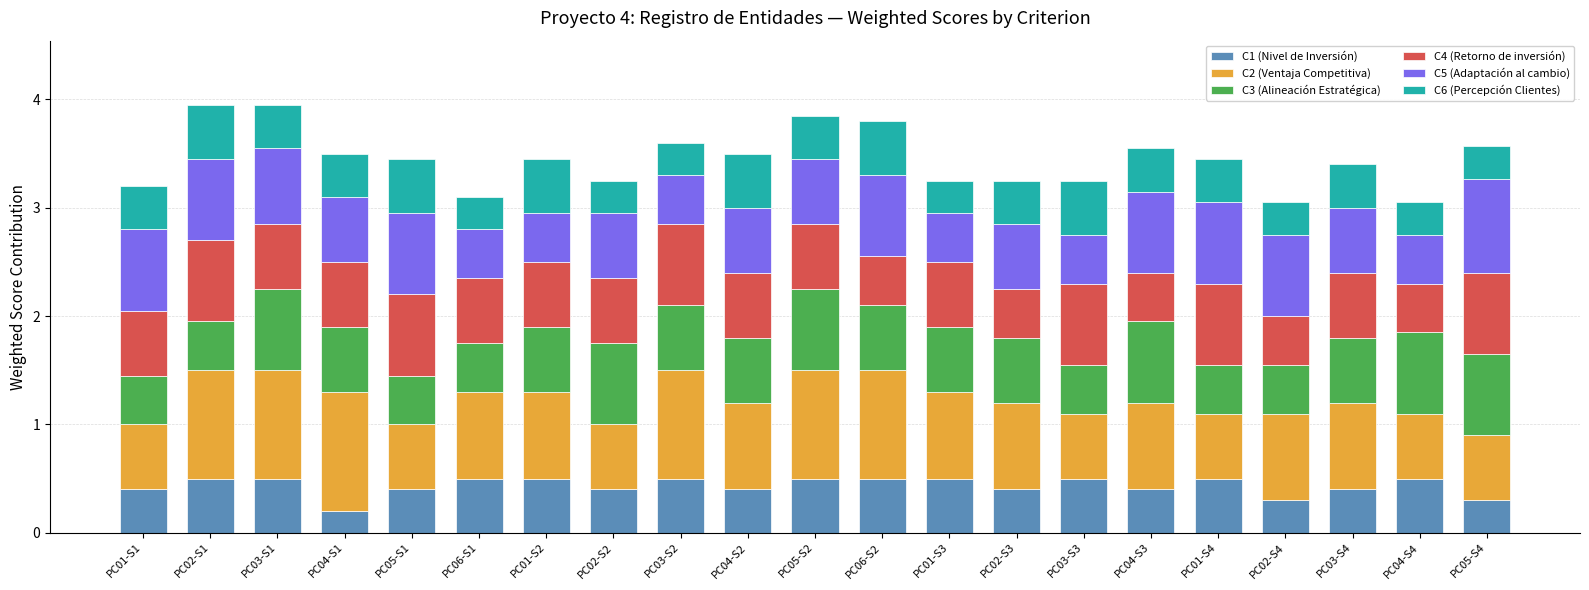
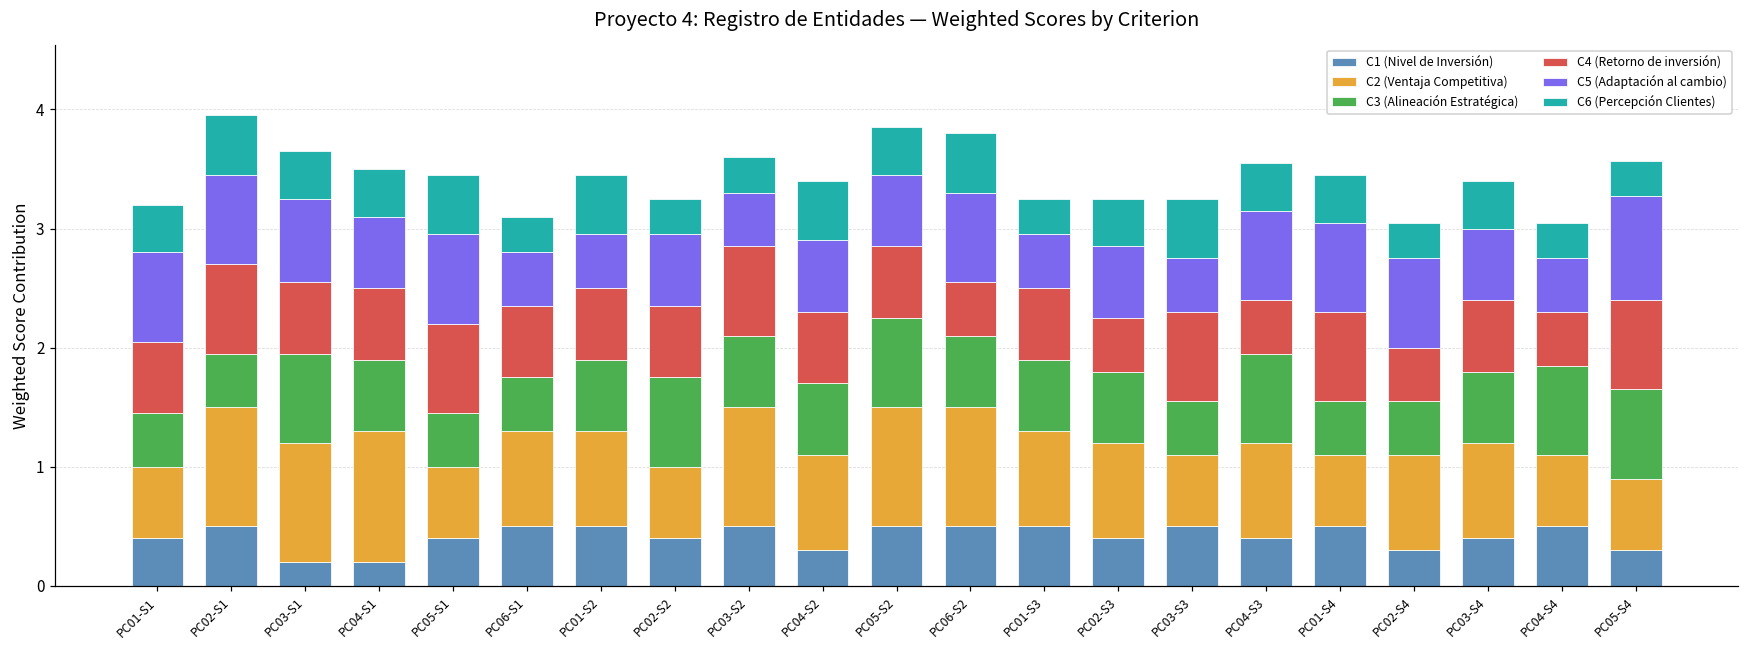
C1 (Nivel de Inversión), PC03-S1: 0.5 -> 0.2
C1 (Nivel de Inversión), PC04-S2: 0.4 -> 0.3
